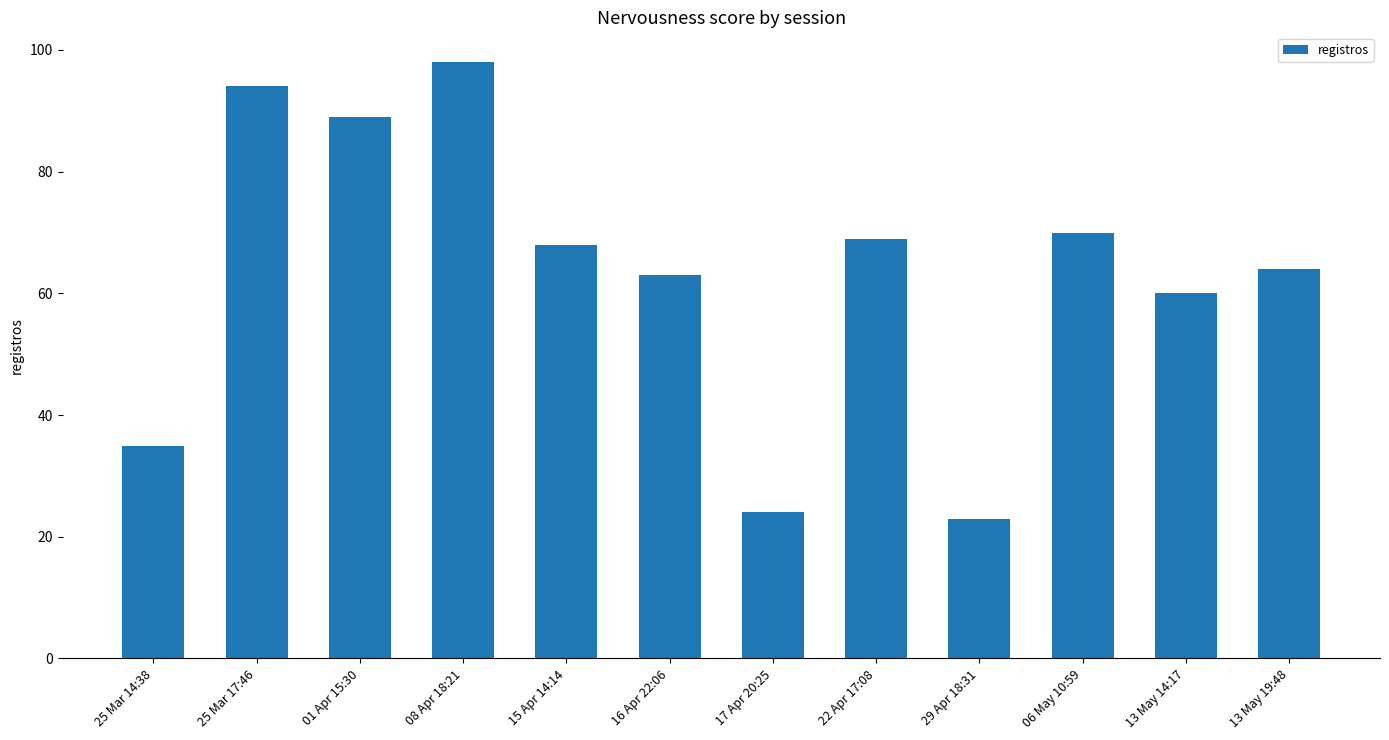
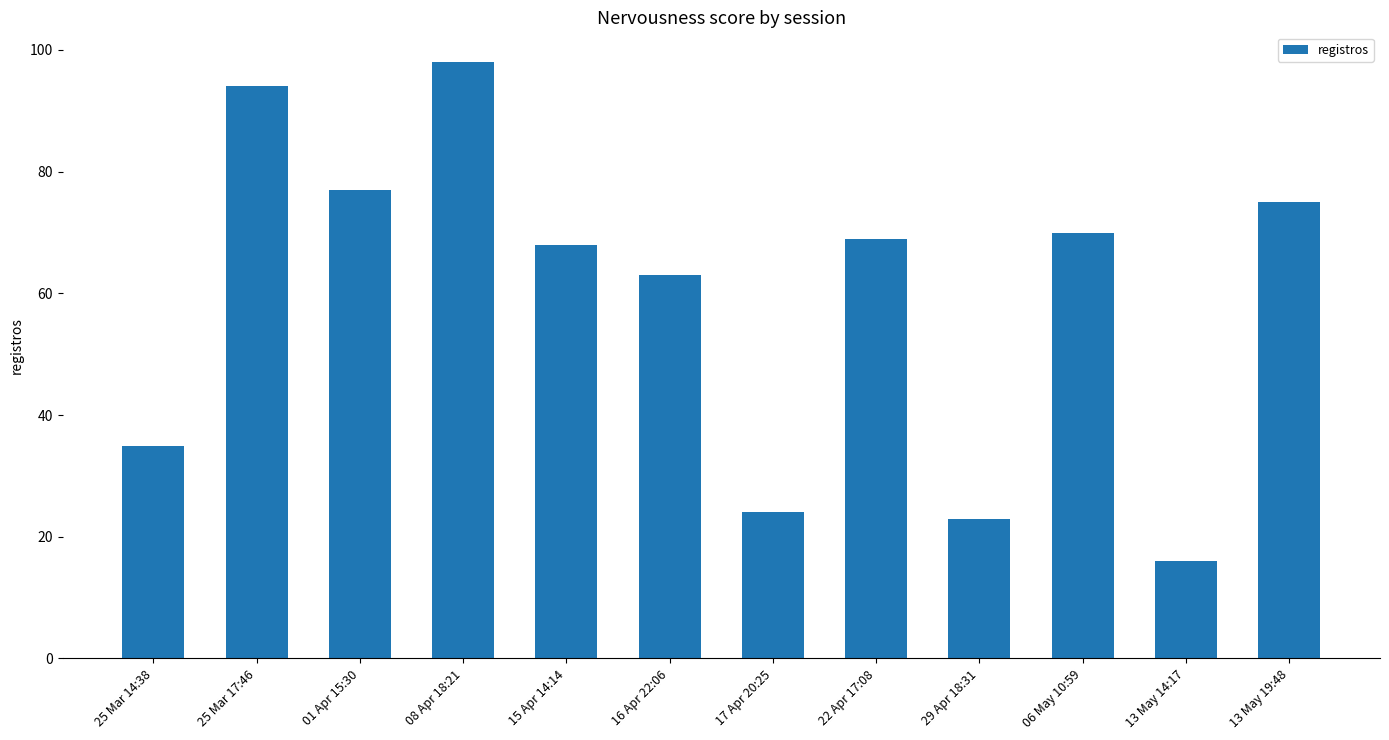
01 Apr 15:30: 89 -> 77
13 May 14:17: 60 -> 16
13 May 19:48: 64 -> 75
